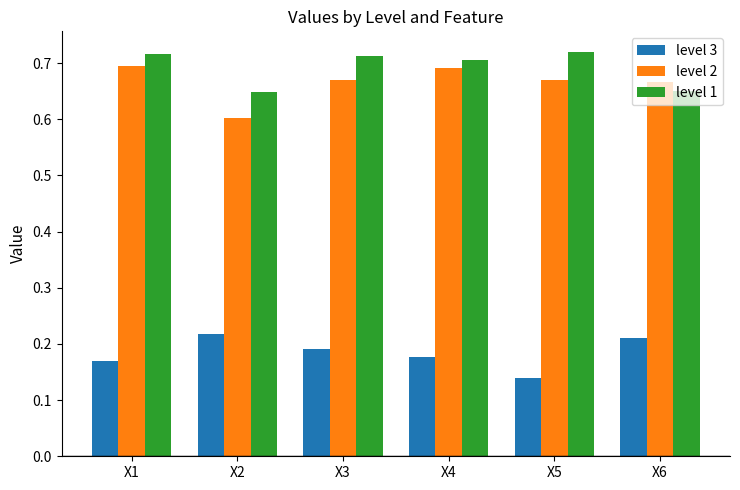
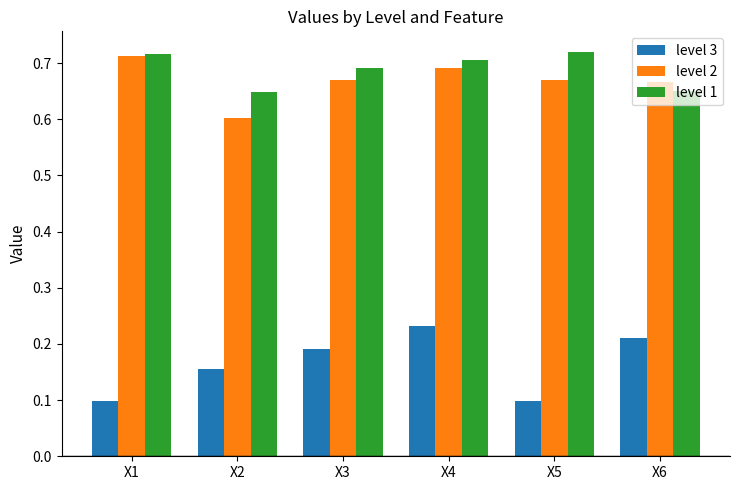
level 3, X1: 0.17 -> 0.10
level 2, X1: 0.69 -> 0.71
level 3, X2: 0.22 -> 0.16
level 1, X3: 0.71 -> 0.69
level 3, X4: 0.18 -> 0.23
level 3, X5: 0.14 -> 0.10
